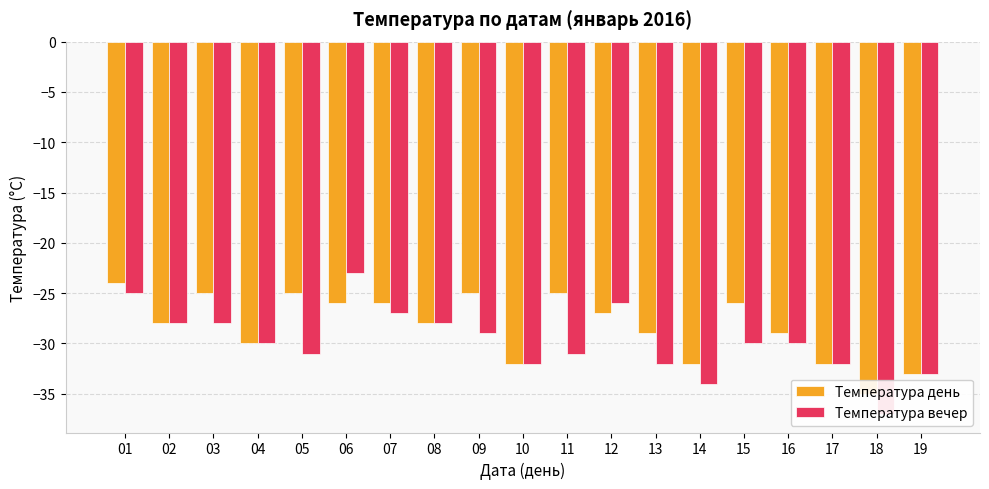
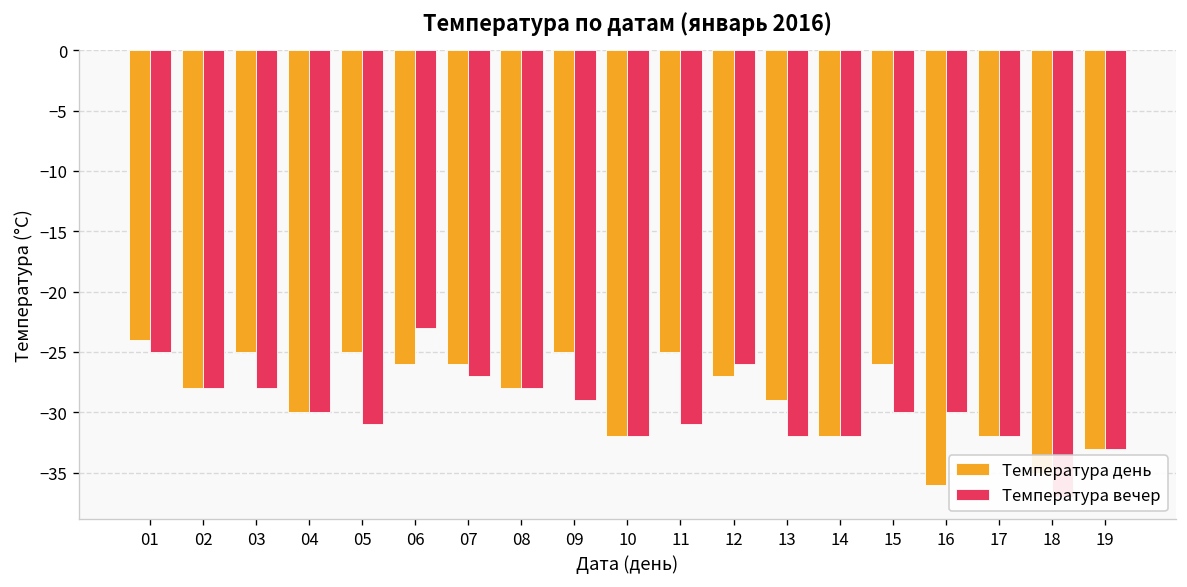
Температура вечер, 14: -34 -> -32
Температура день, 16: -29 -> -36
